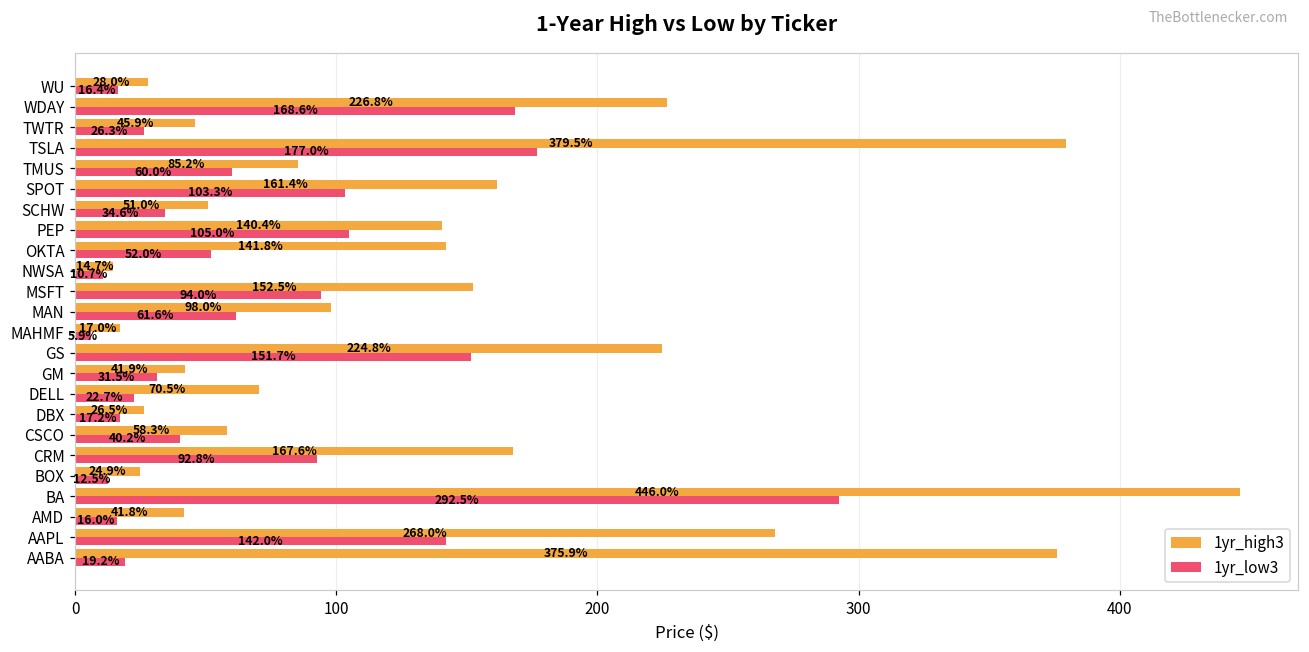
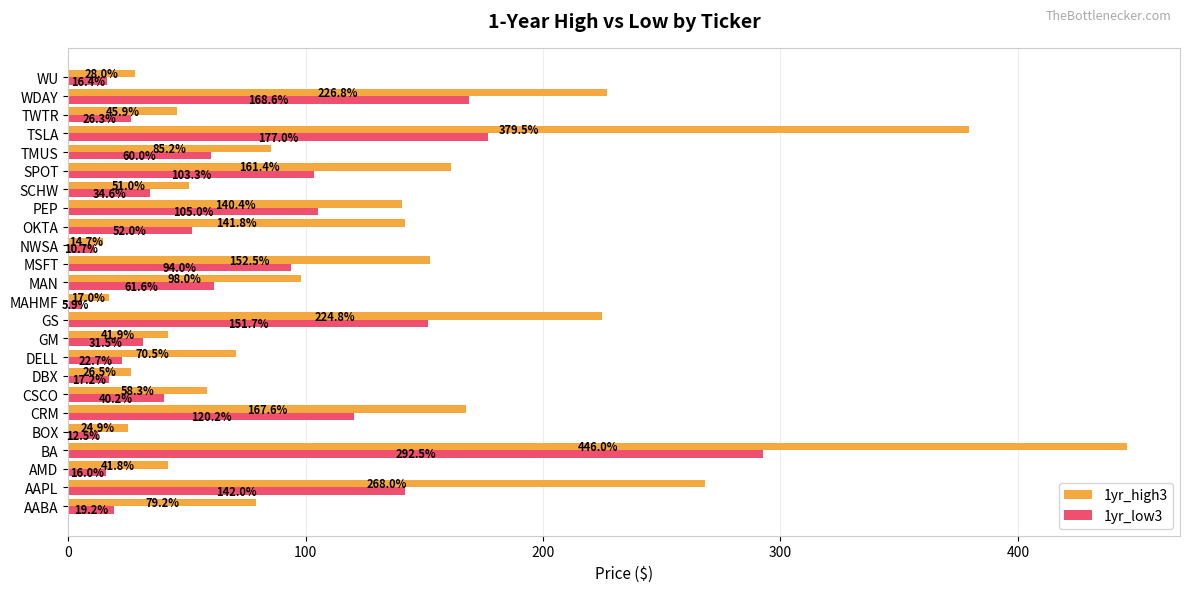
1yr_low3, CRM: 92.8% -> 120.2%
1yr_high3, AABA: 375.9% -> 79.2%
